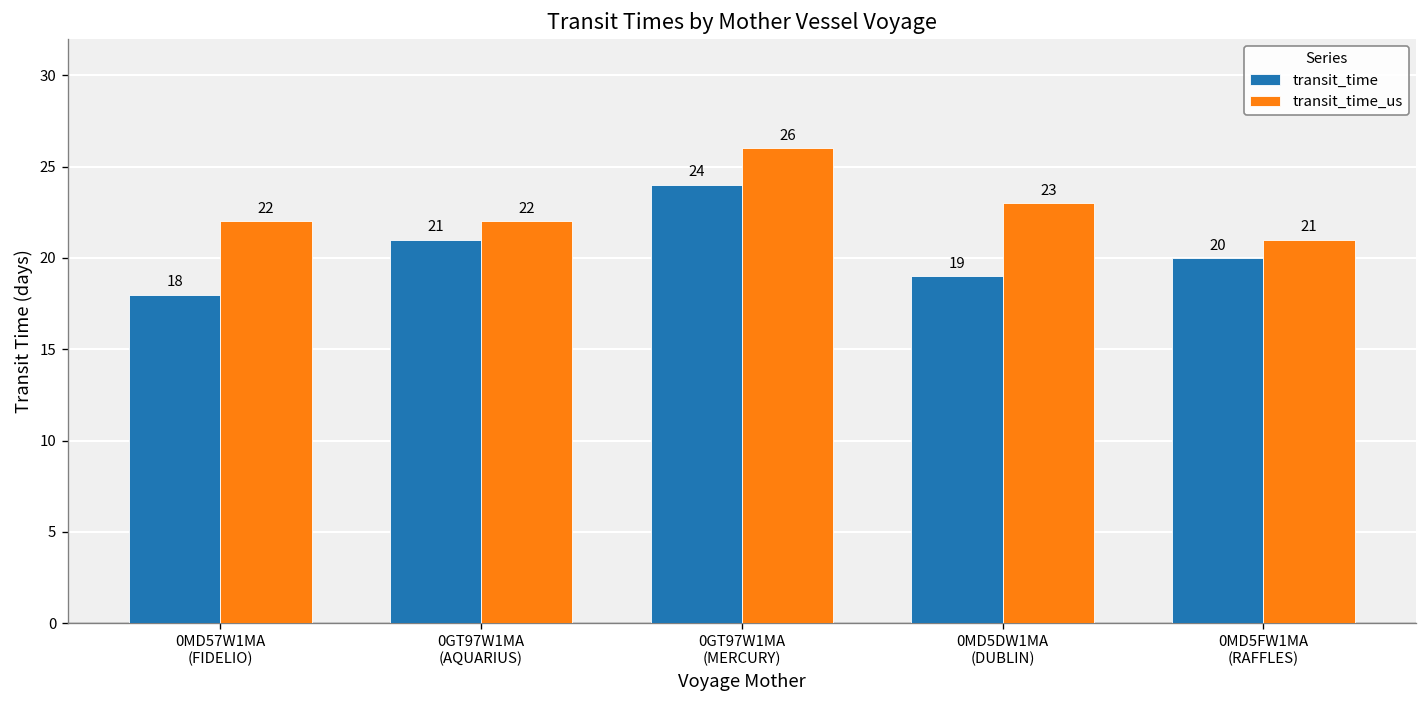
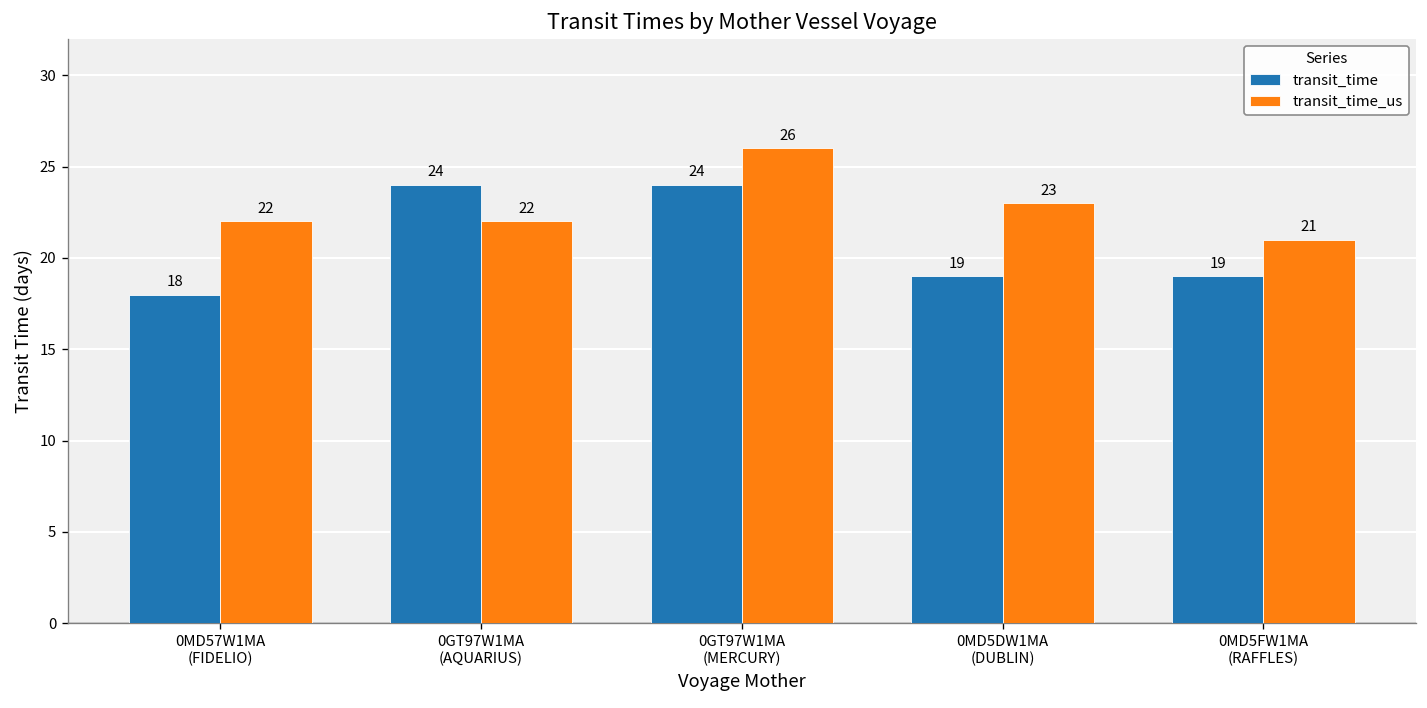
transit_time, 0GT97W1MA (AQUARIUS): 21 -> 24
transit_time, 0MD5FW1MA (RAFFLES): 20 -> 19
